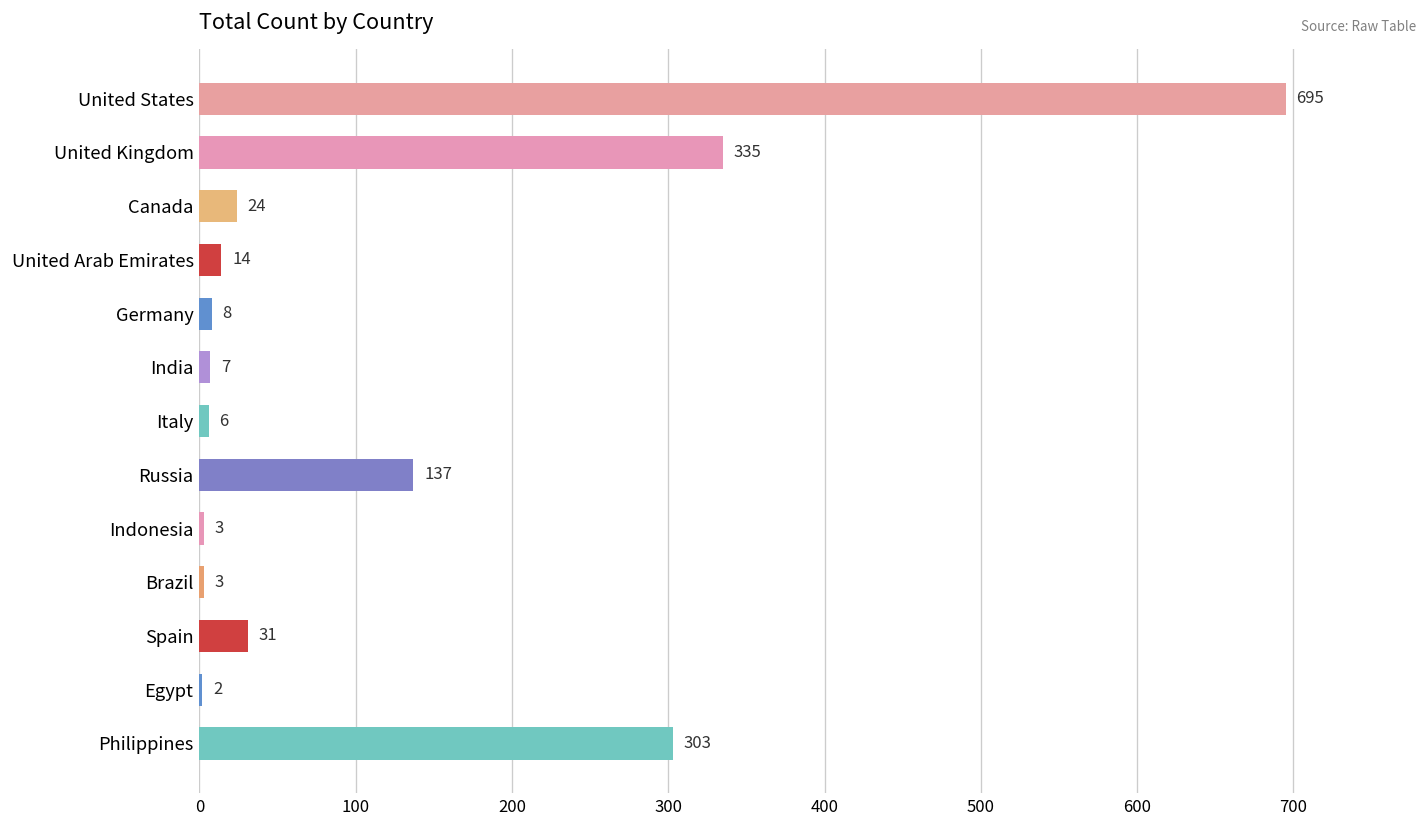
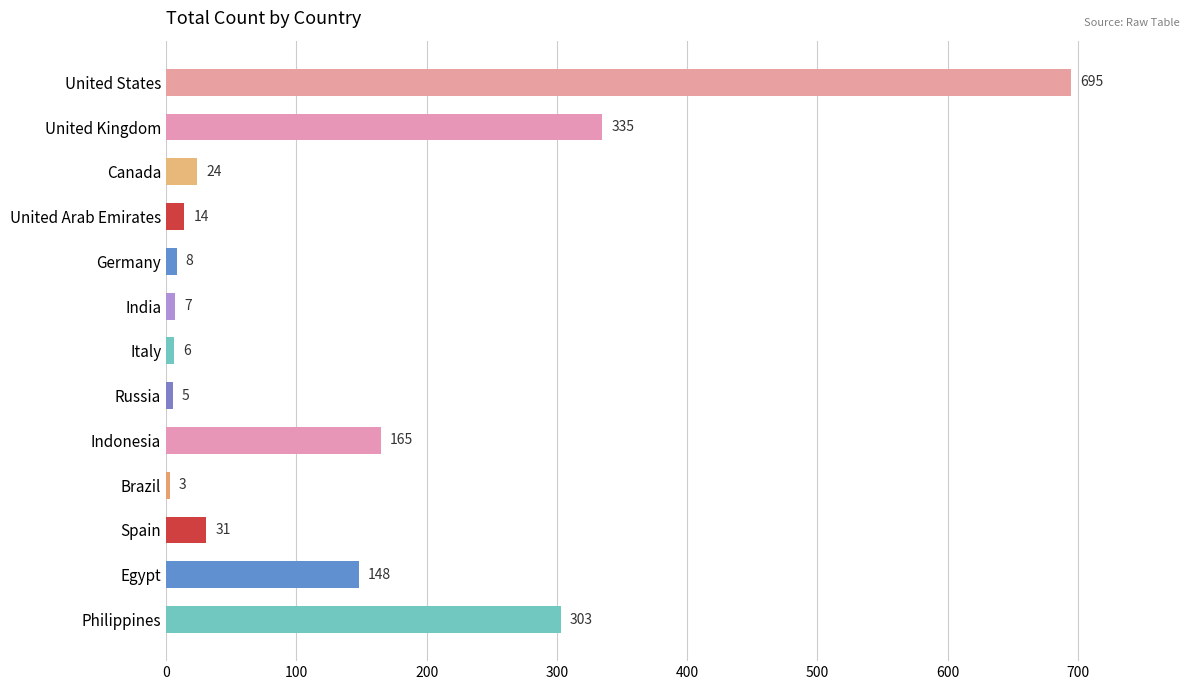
Russia: 137 -> 5
Indonesia: 3 -> 165
Egypt: 2 -> 148
